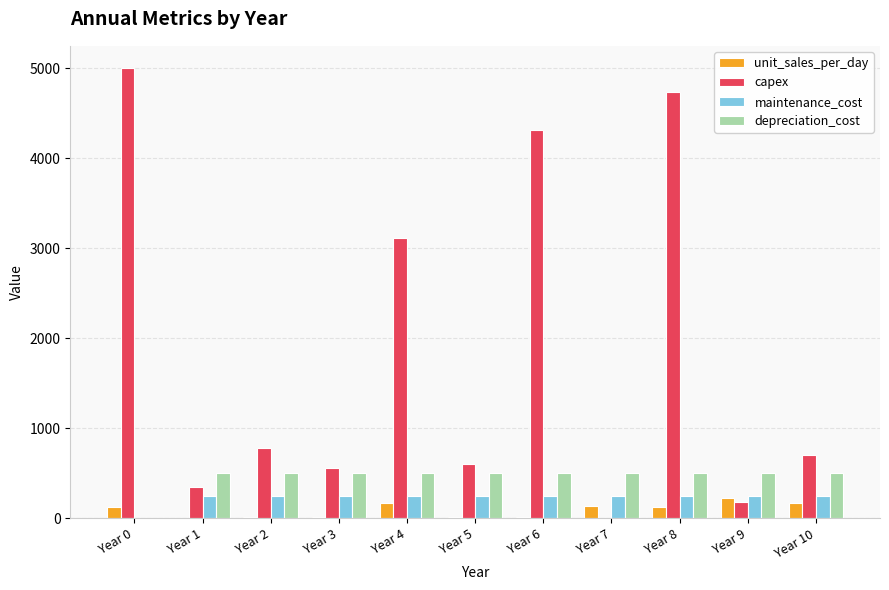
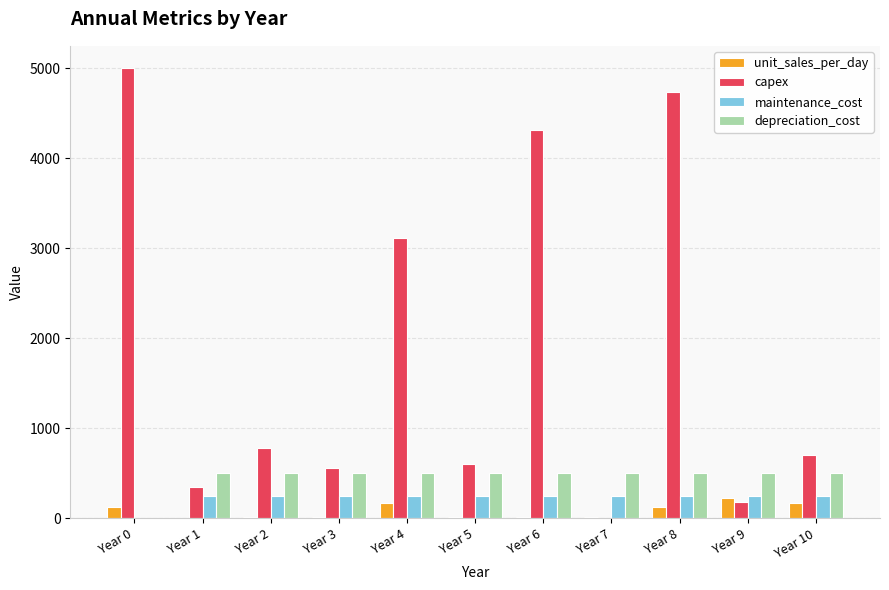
unit_sales_per_day, Year 7: 100 -> 0
